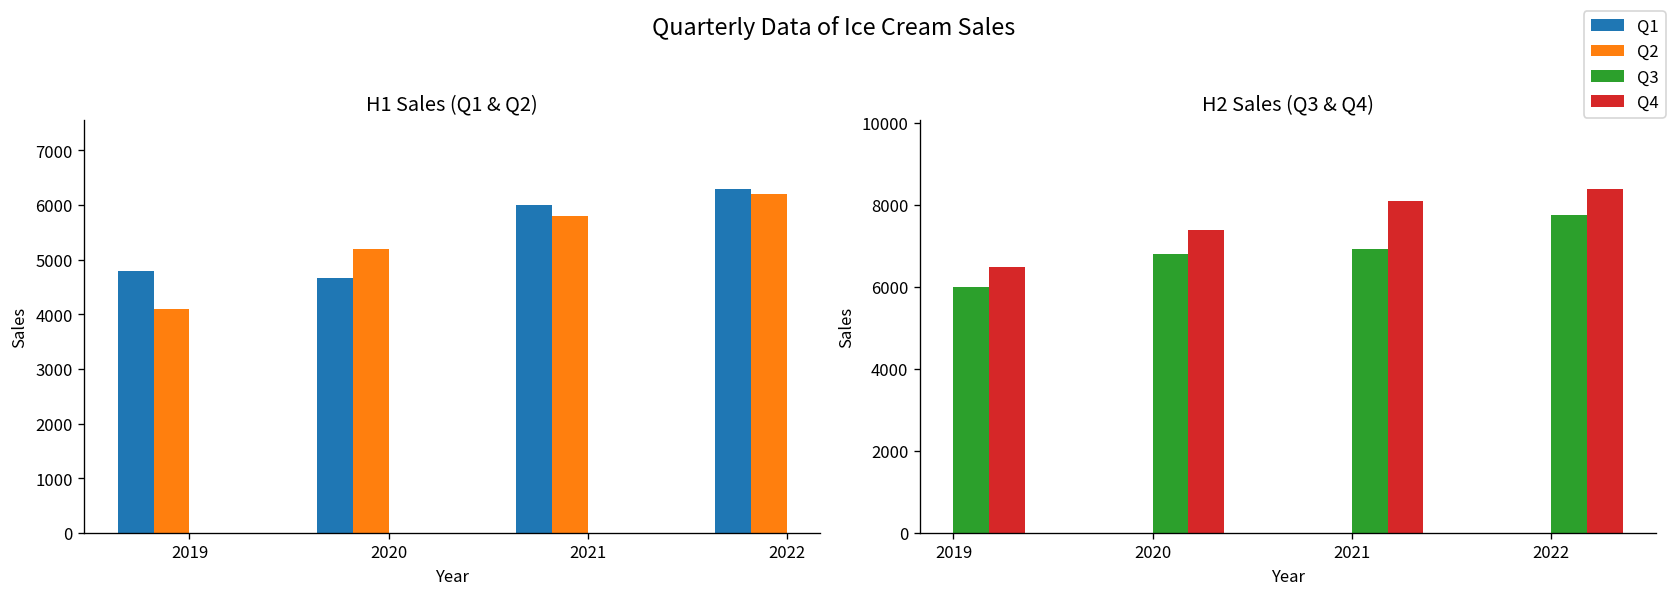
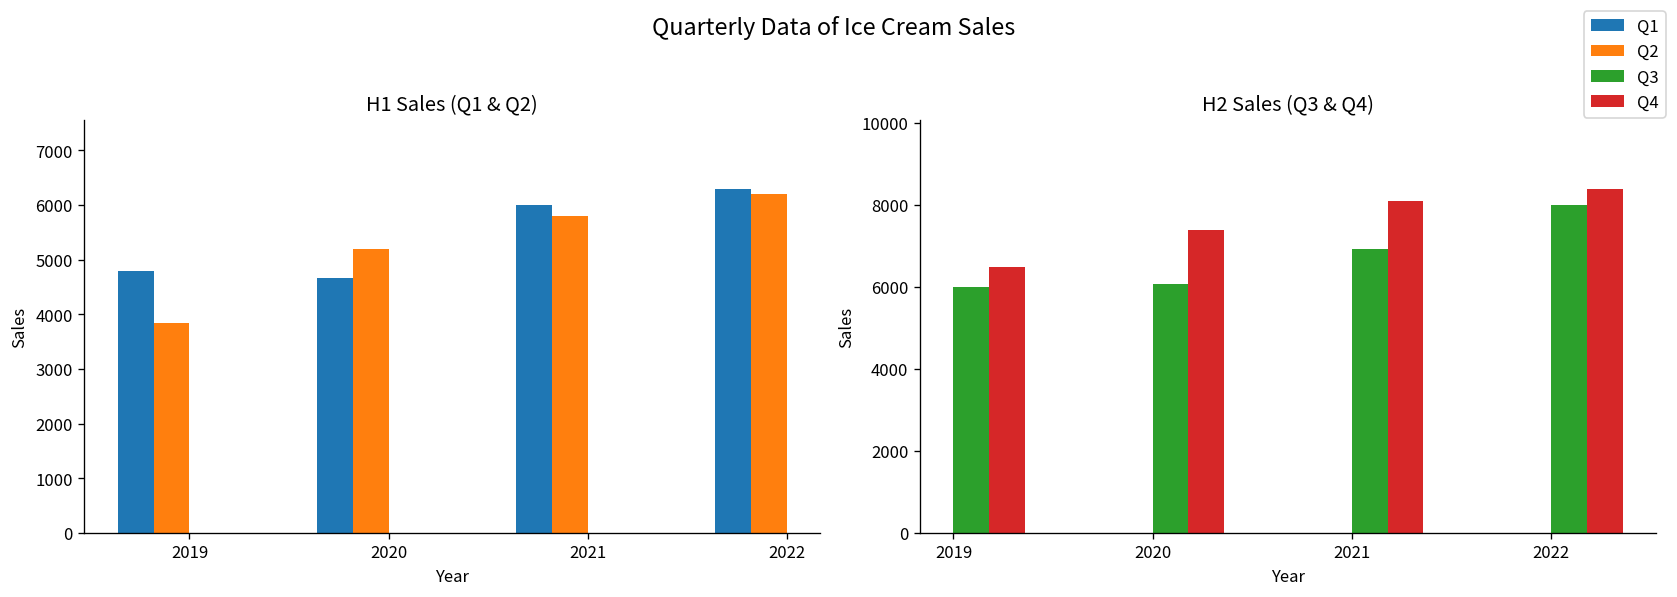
H1 Sales (Q1 & Q2), Q2, 2019: 4100 -> 3800
H2 Sales (Q3 & Q4), Q3, 2020: 6800 -> 6100
H2 Sales (Q3 & Q4), Q3, 2022: 7800 -> 8000
